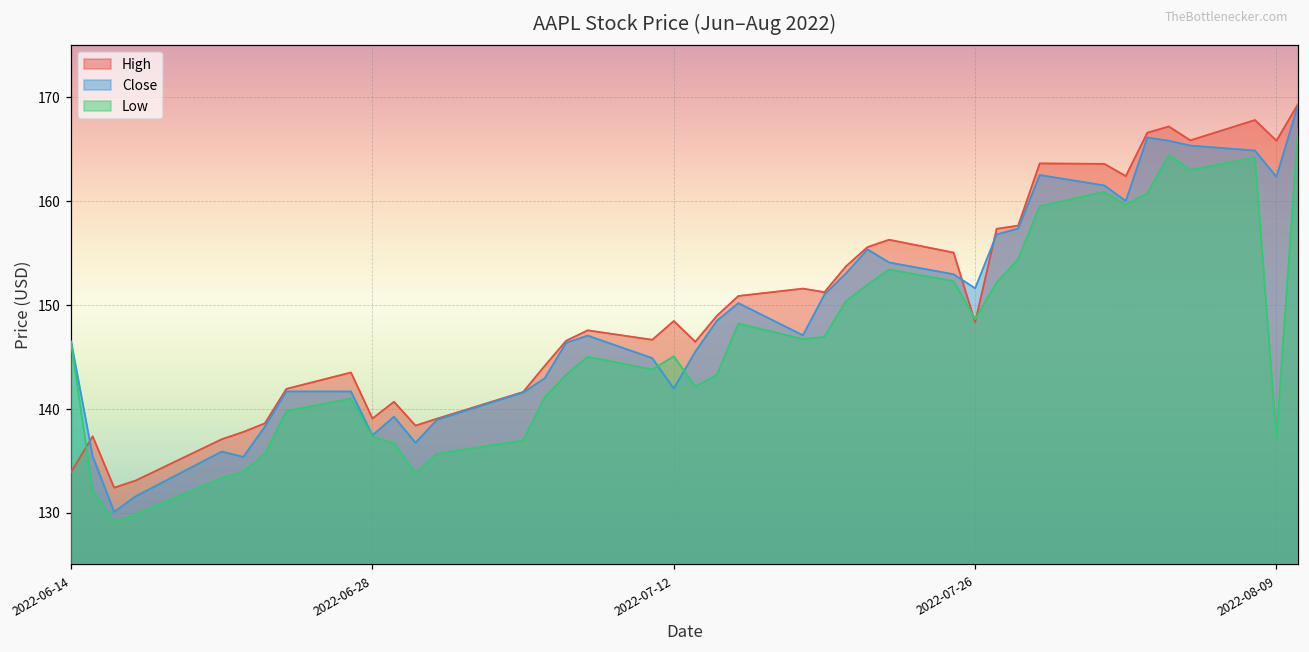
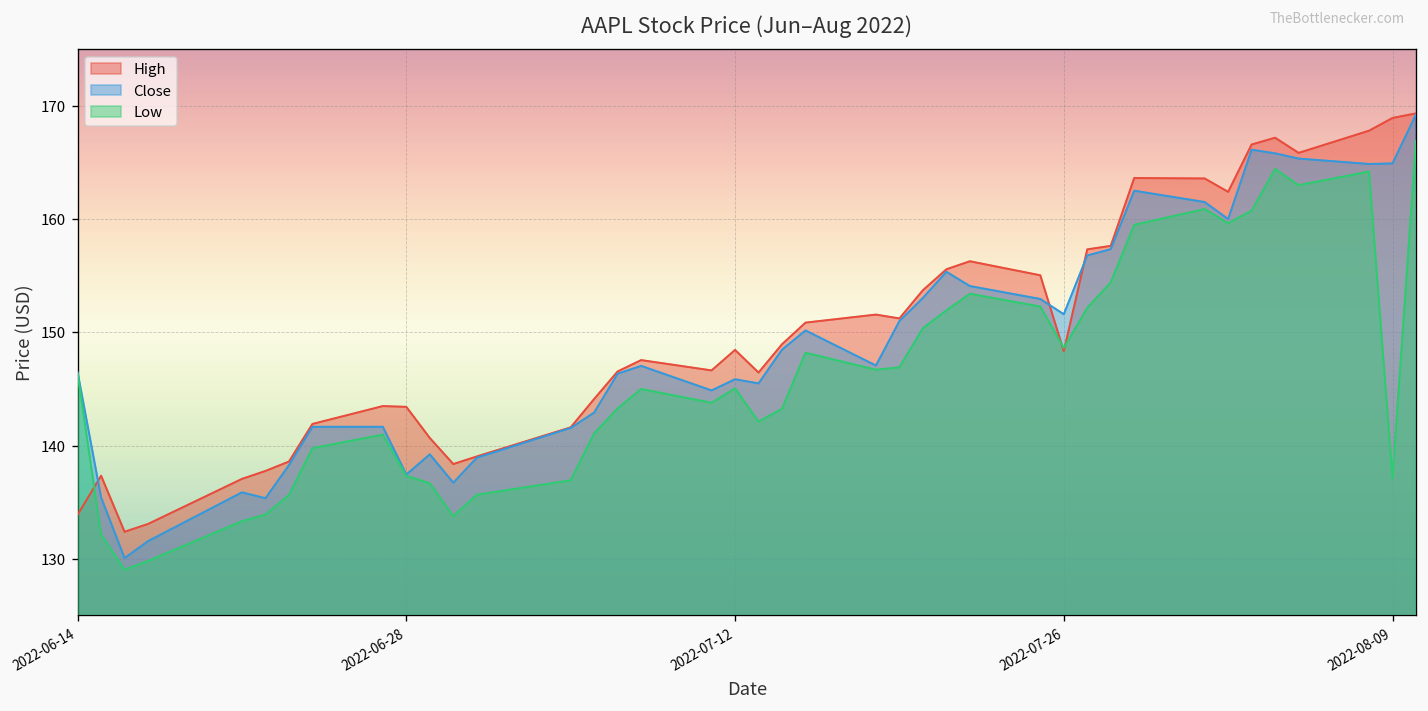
High, 2022-06-28: 139 -> 143
Close, 2022-07-12: 142 -> 146
High, 2022-08-09: 166 -> 169
Close, 2022-08-09: 162 -> 165
